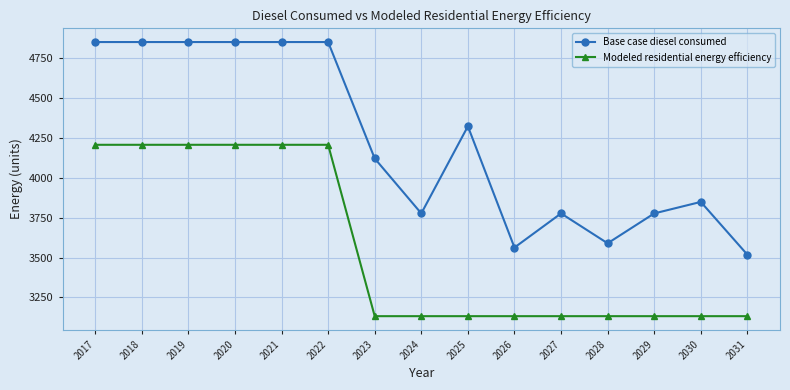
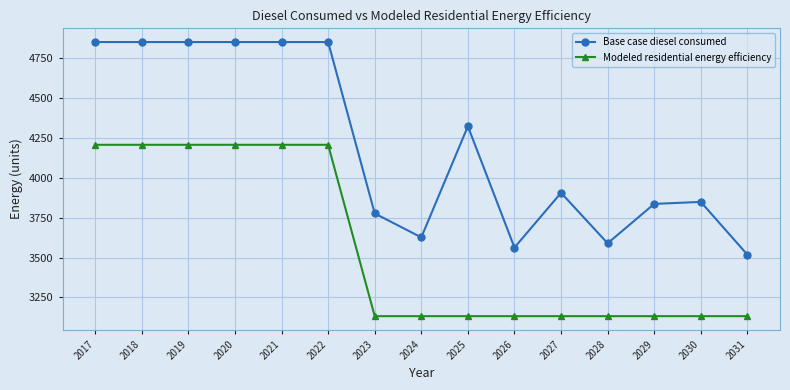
Base case diesel consumed, 2023: 4120 -> 3780
Base case diesel consumed, 2024: 3780 -> 3630
Base case diesel consumed, 2027: 3780 -> 3900
Base case diesel consumed, 2029: 3780 -> 3840
